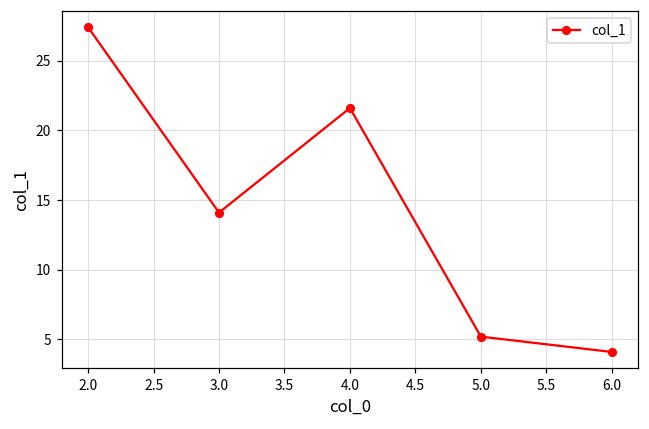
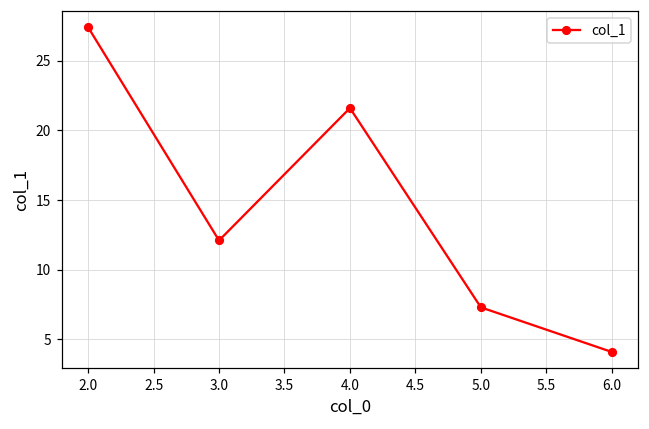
3.0: 14.1 -> 12.1
5.0: 5.2 -> 7.3
